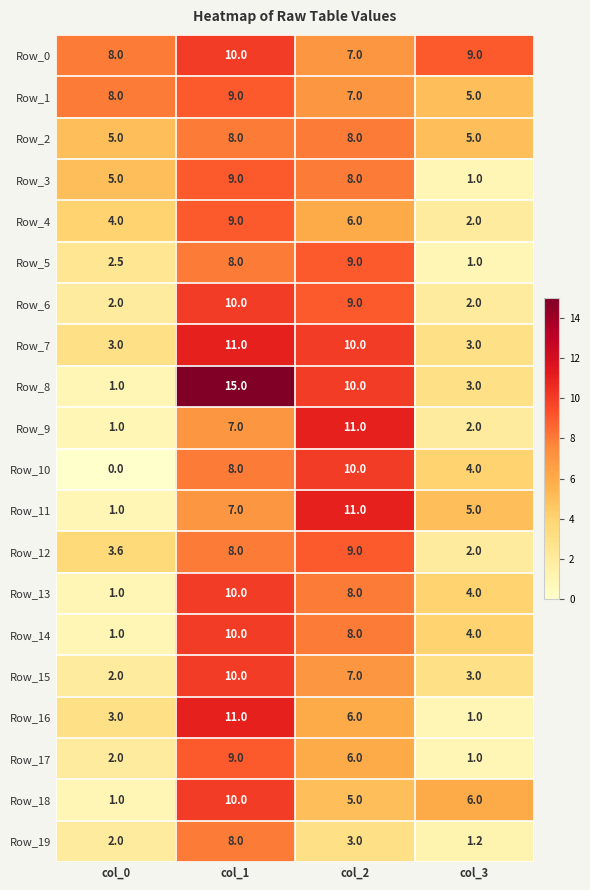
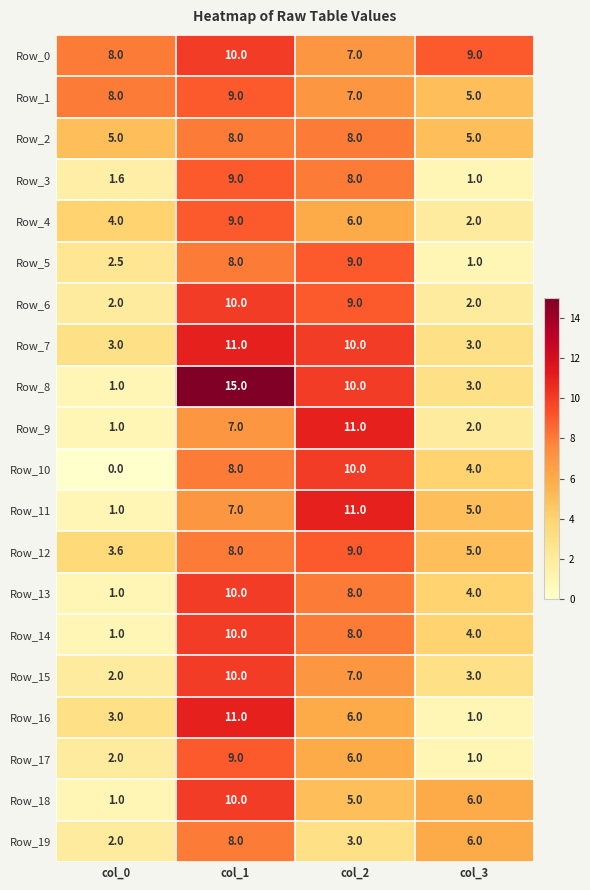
Row_3, col_0: 5.0 -> 1.6
Row_12, col_3: 2.0 -> 5.0
Row_19, col_3: 1.2 -> 6.0
